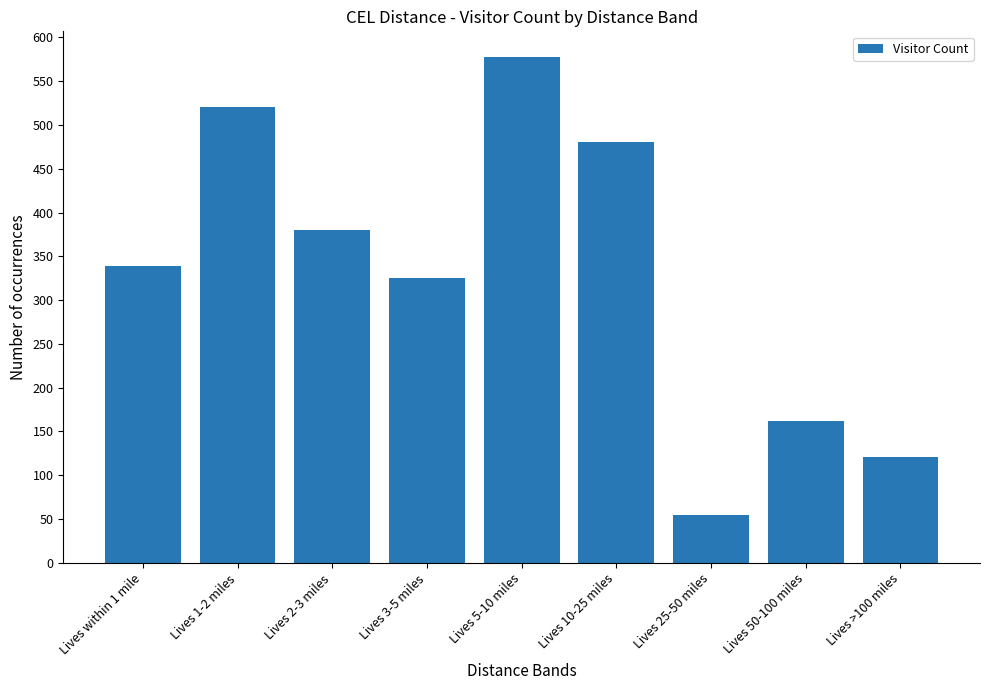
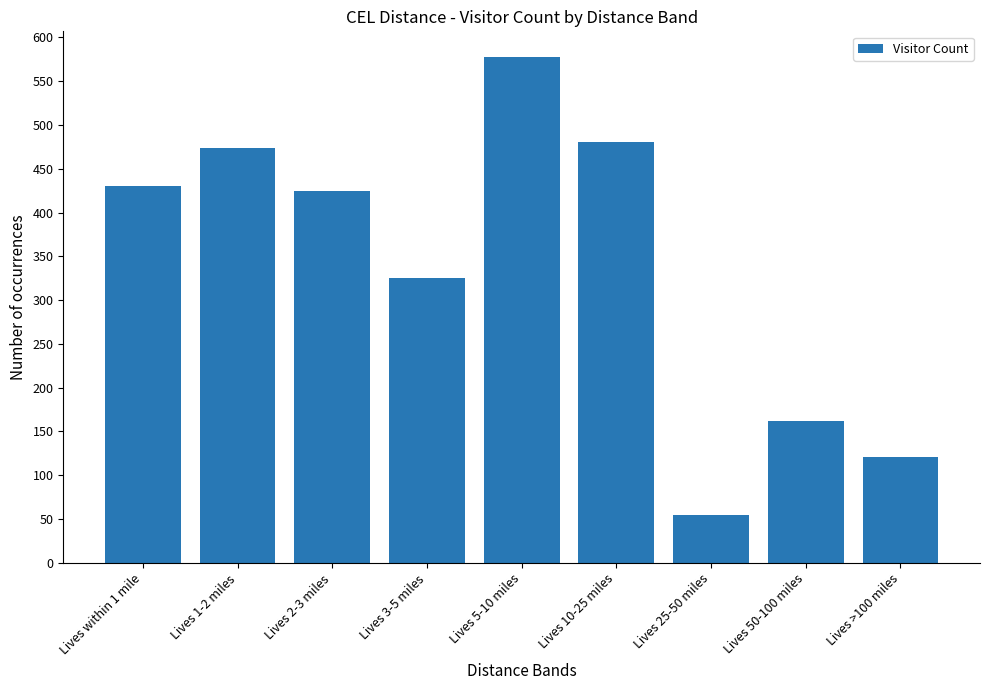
Lives within 1 mile: 340 -> 430
Lives 1-2 miles: 520 -> 470
Lives 2-3 miles: 380 -> 430
